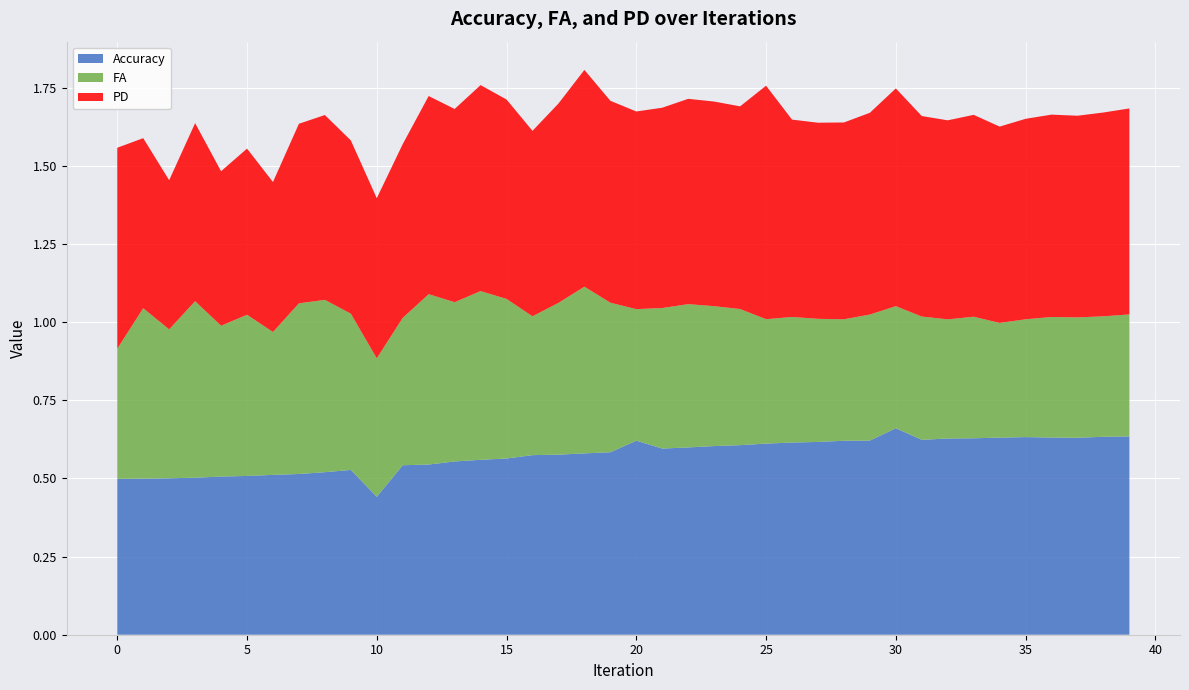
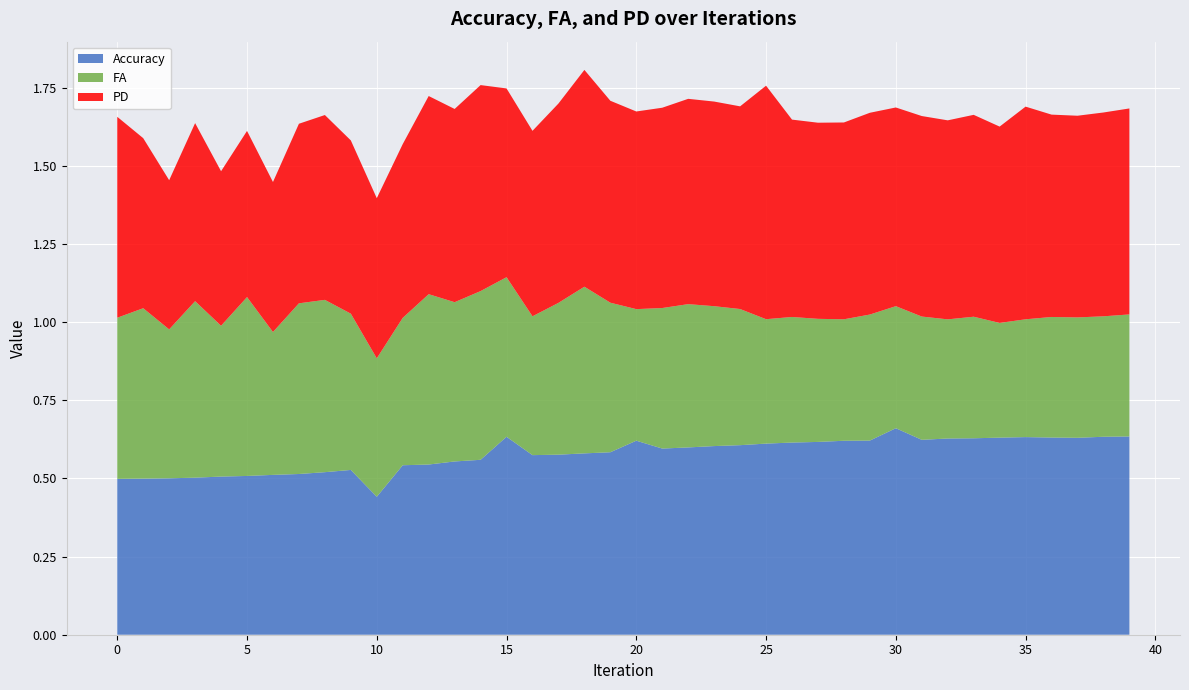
FA, 0: 0.42 -> 0.52
FA, 5: 0.52 -> 0.57
Accuracy, 15: 0.56 -> 0.63
PD, 15: 0.64 -> 0.60
PD, 30: 0.70 -> 0.64
PD, 35: 0.64 -> 0.68
